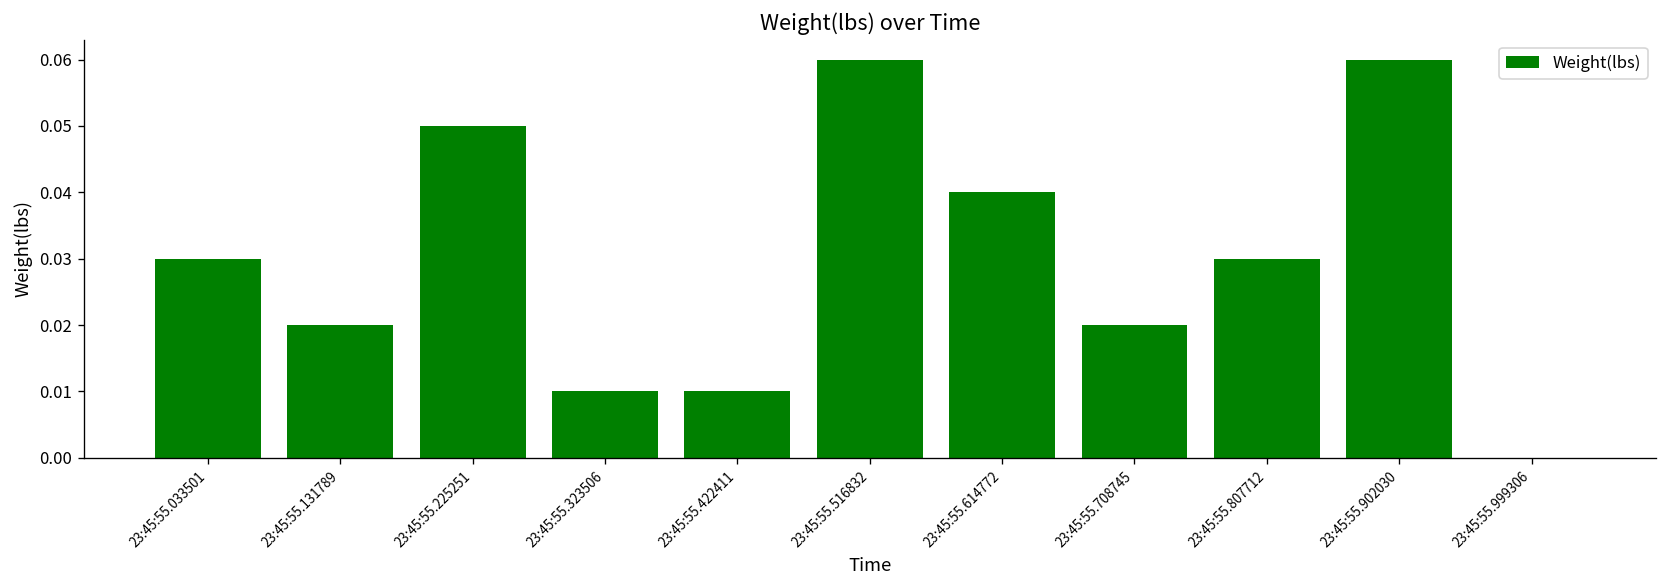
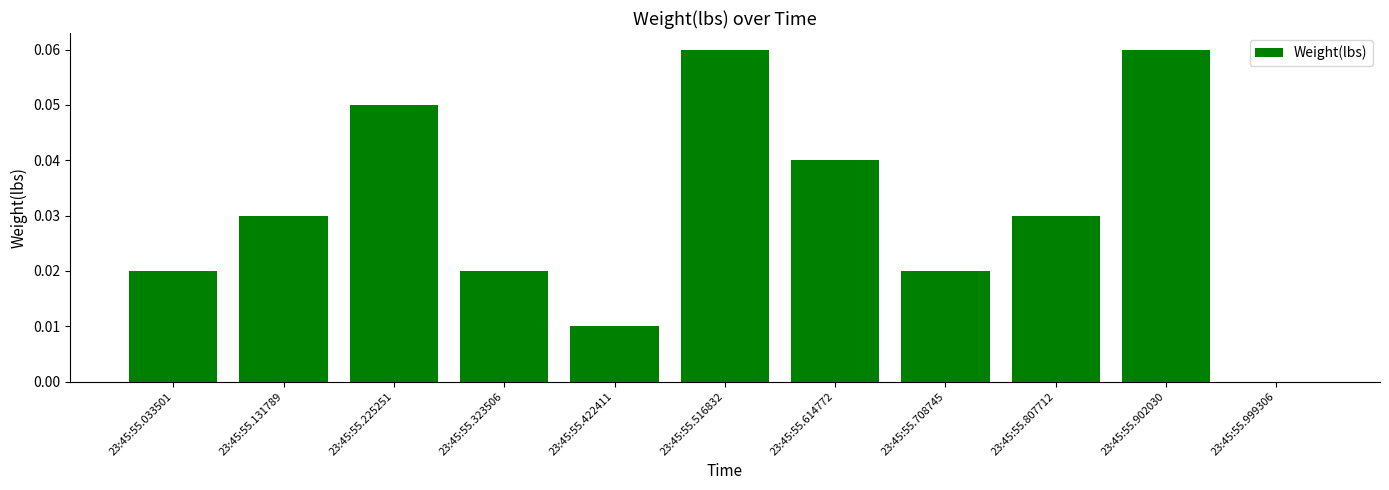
23:45:55.033501: 0.03 -> 0.02
23:45:55.131789: 0.02 -> 0.03
23:45:55.323506: 0.01 -> 0.02
